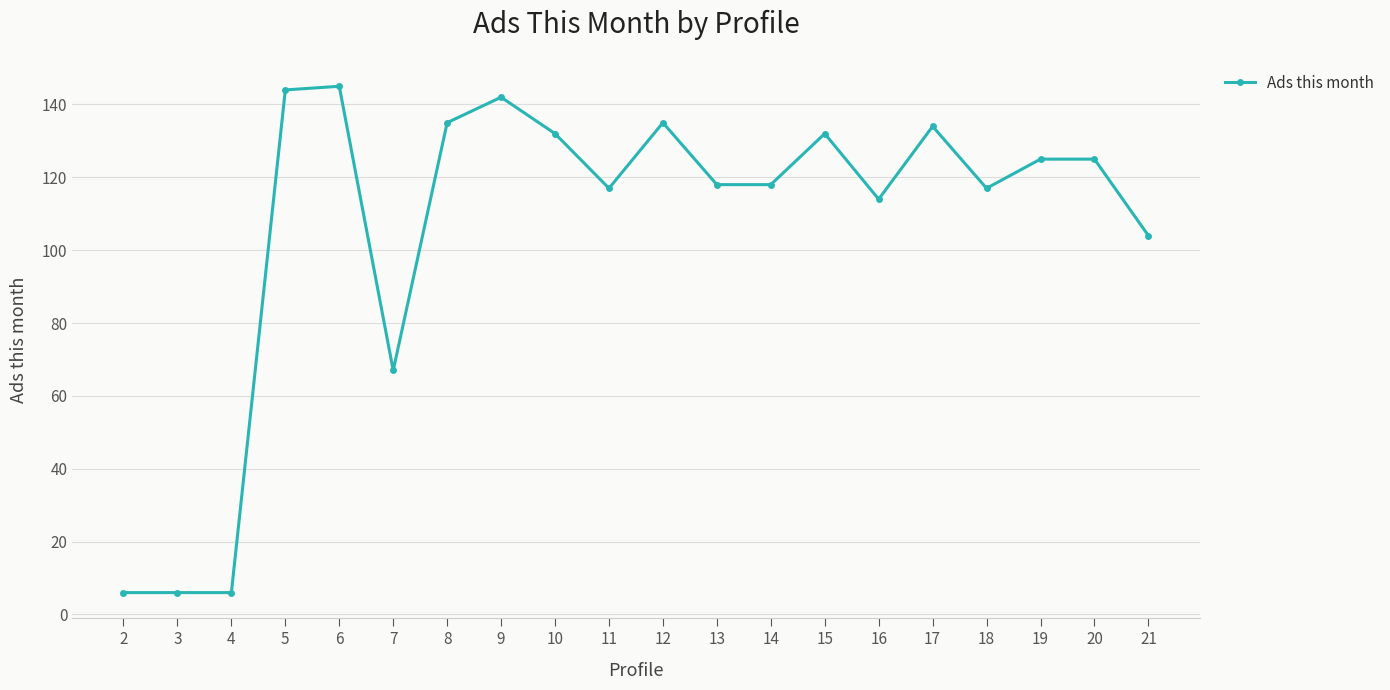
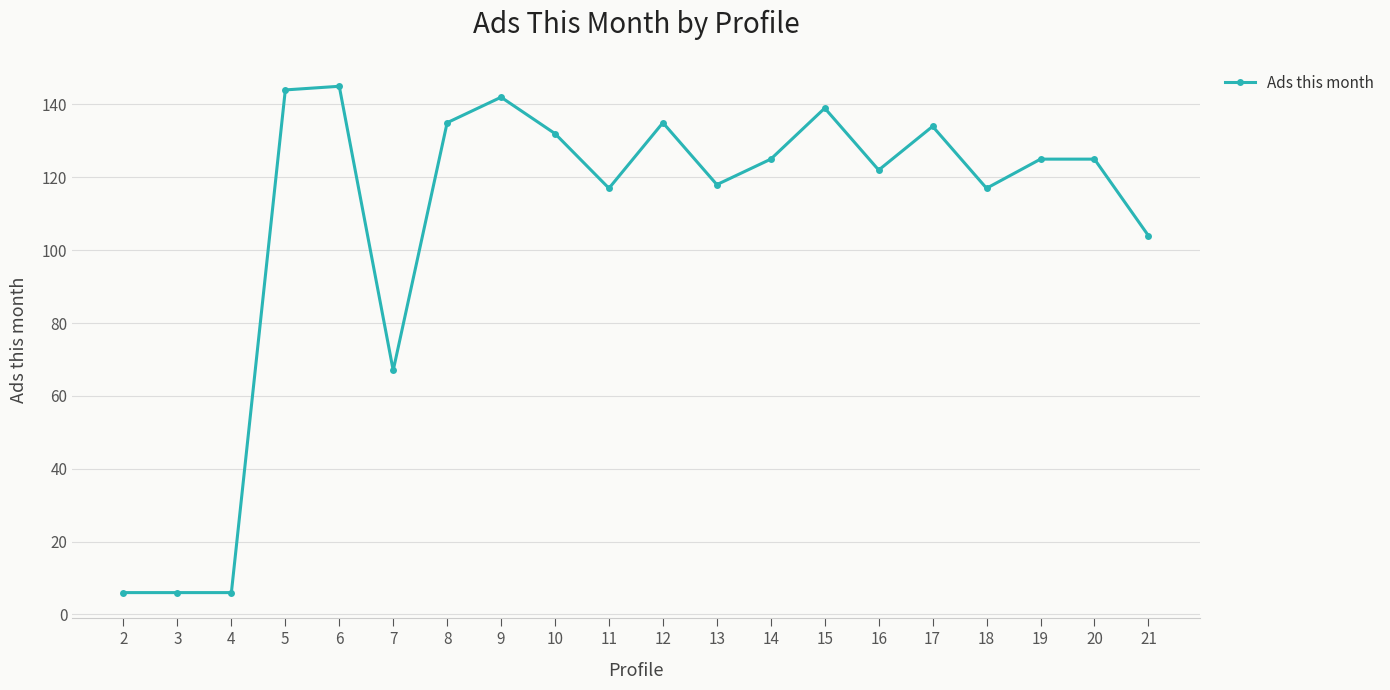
14: 118 -> 125
15: 132 -> 139
16: 114 -> 122
